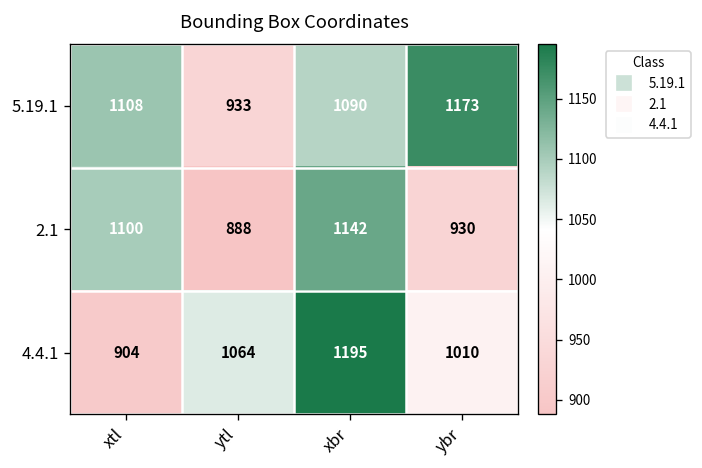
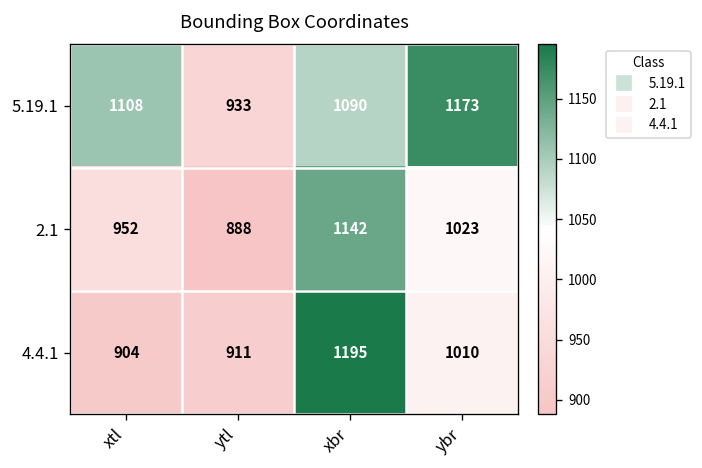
2.1, xtl: 1100 -> 952
2.1, ybr: 930 -> 1023
4.4.1, ytl: 1064 -> 911
